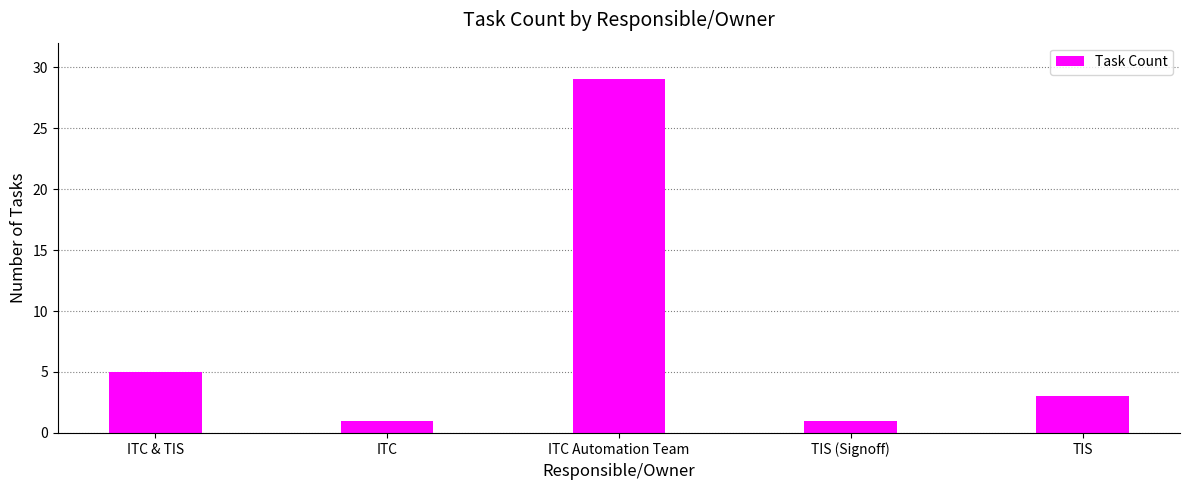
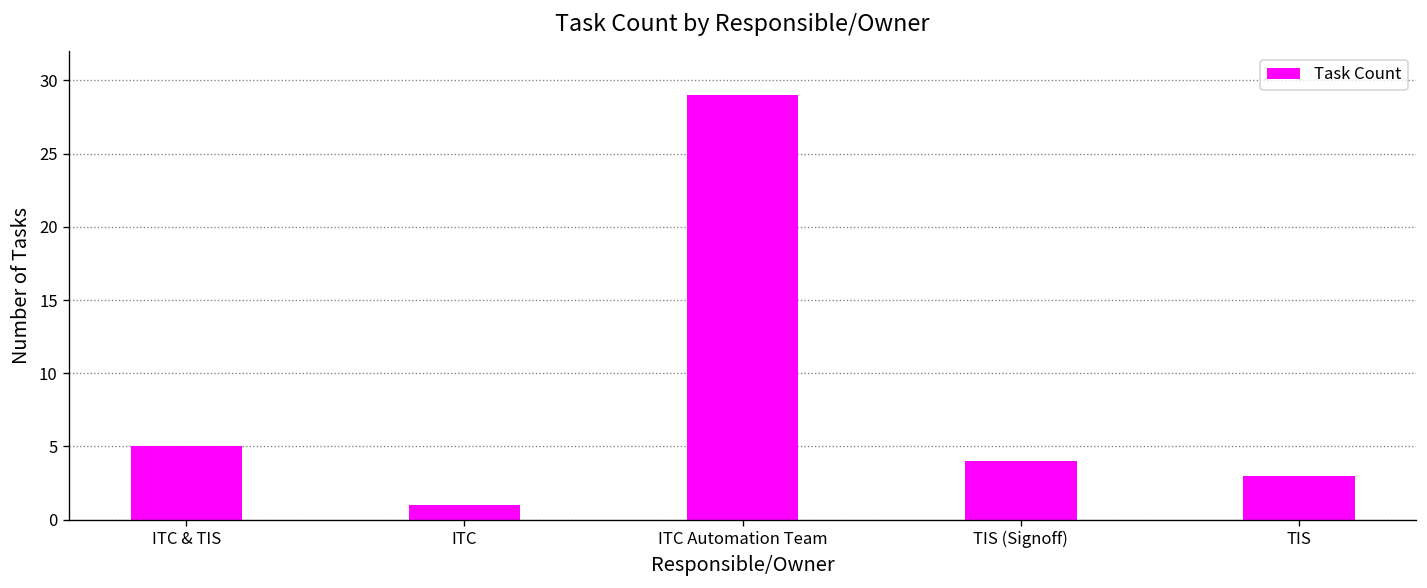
TIS (Signoff): 1 -> 4
